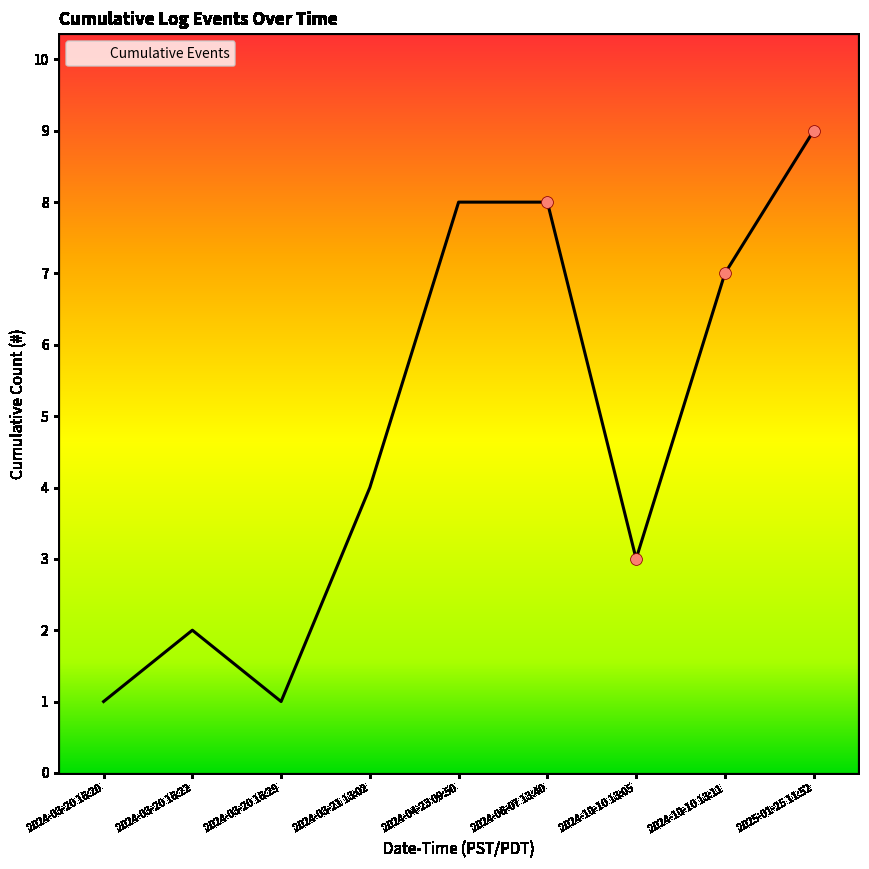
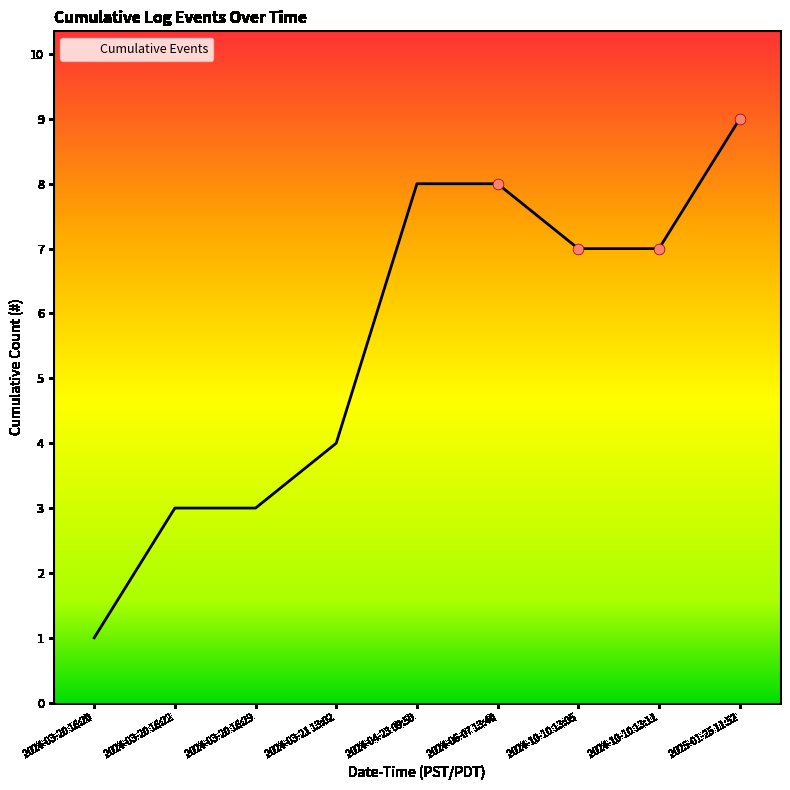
Cumulative Events, 2024-03-20 16:22: 2 -> 3
Cumulative Events, 2024-03-20 16:29: 1 -> 3
Cumulative Events, 2024-10-10 13:05: 3 -> 7
